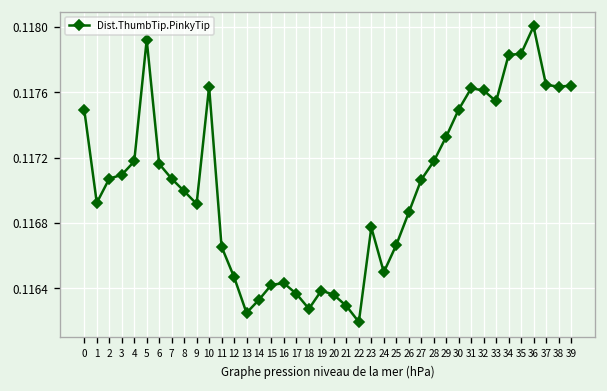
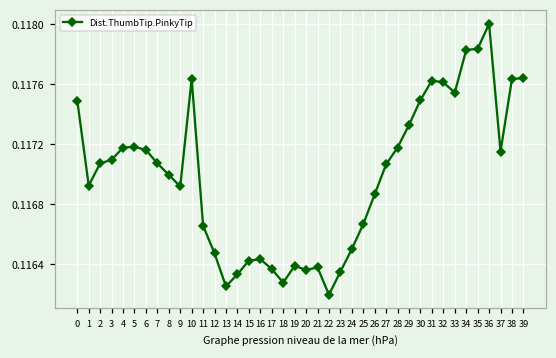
5: 0.11792 -> 0.11718
21: 0.11629 -> 0.11638
23: 0.11677 -> 0.11635
37: 0.11764 -> 0.11715
